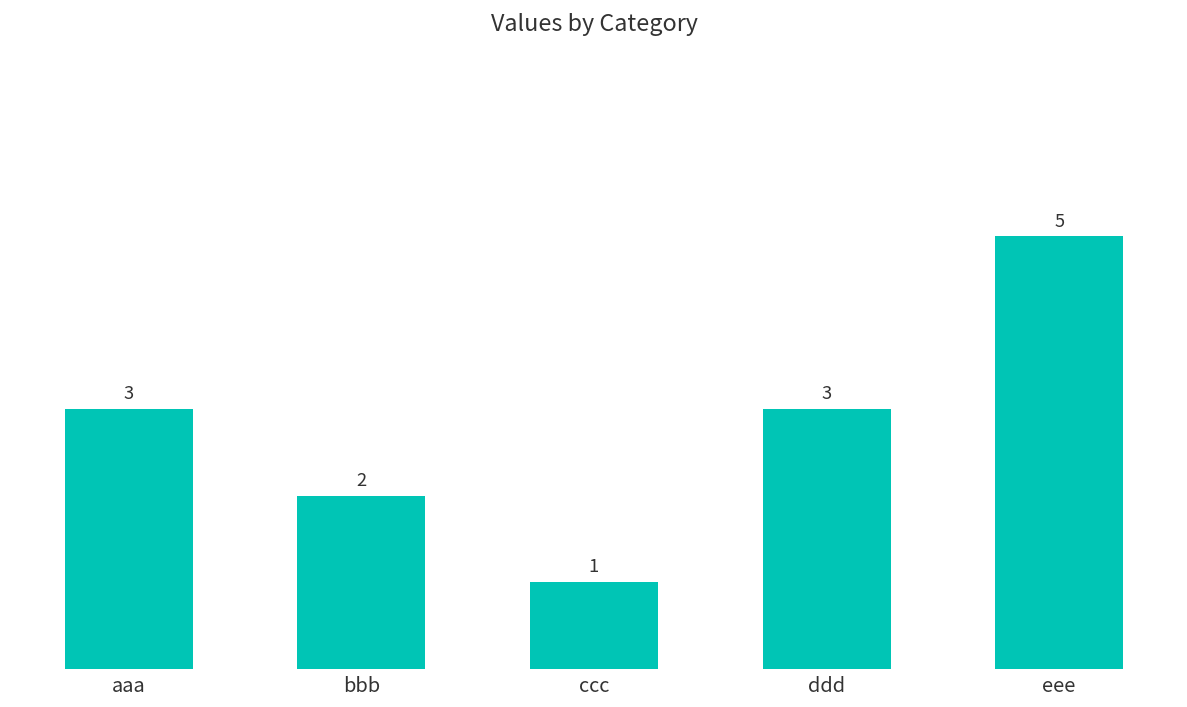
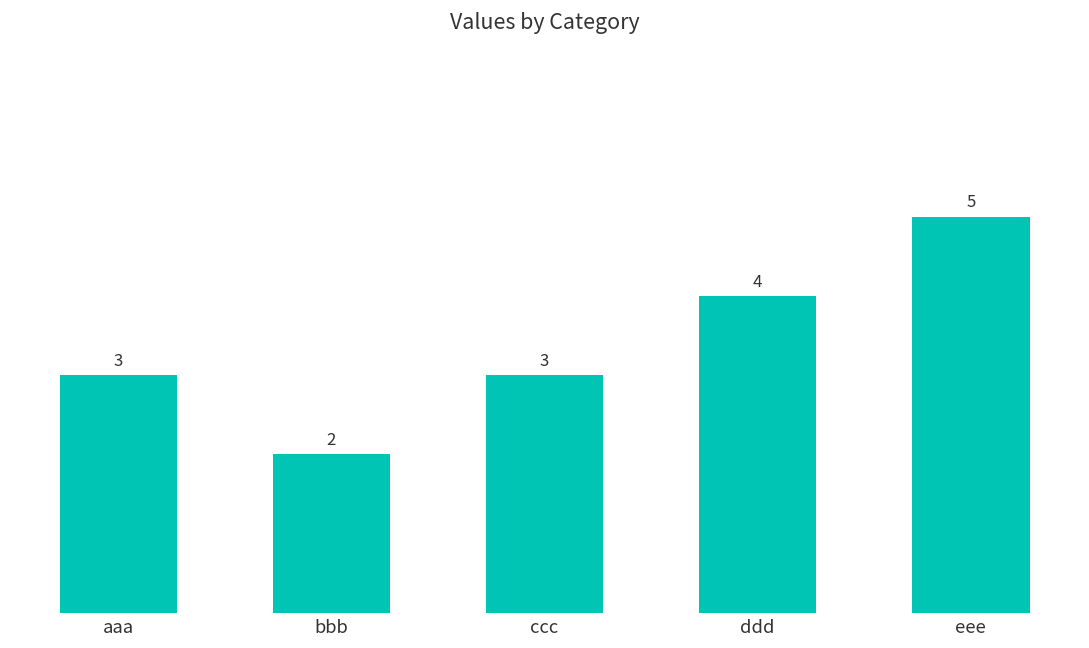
ccc: 1 -> 3
ddd: 3 -> 4
